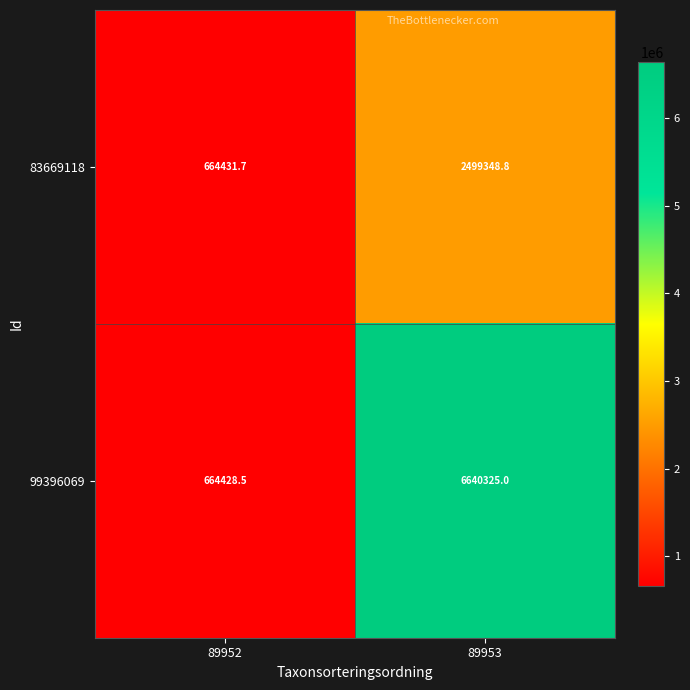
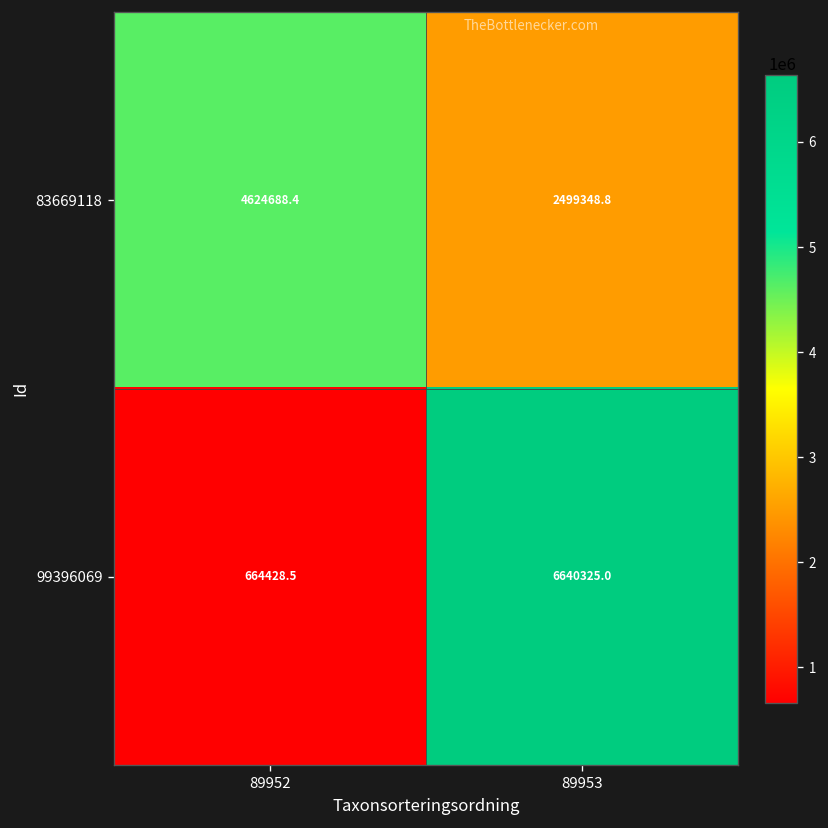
83669118, 89952: 664431.7 -> 4624688.4
